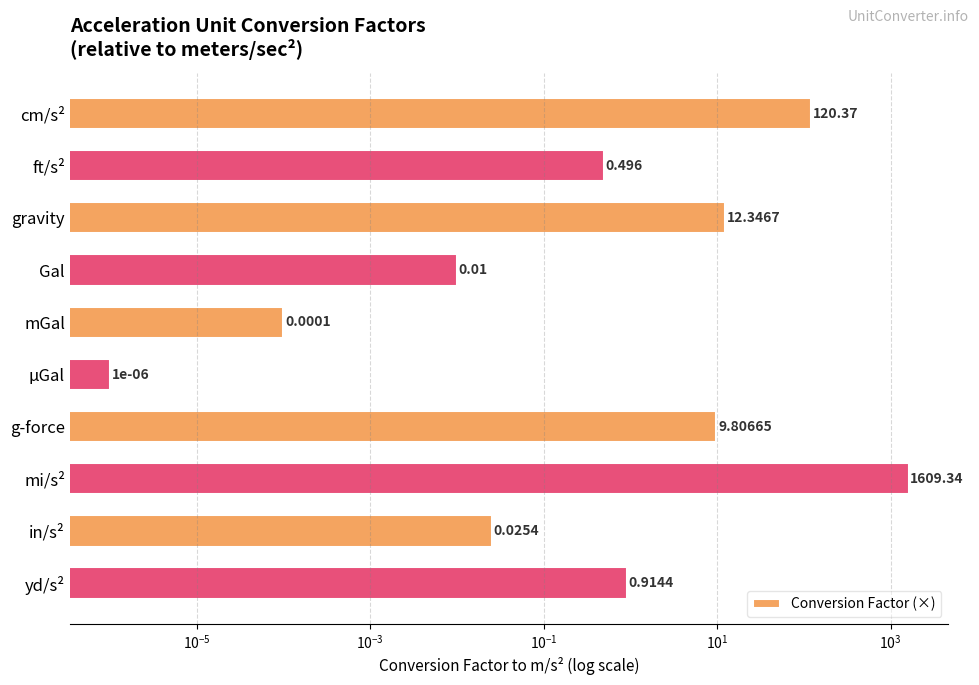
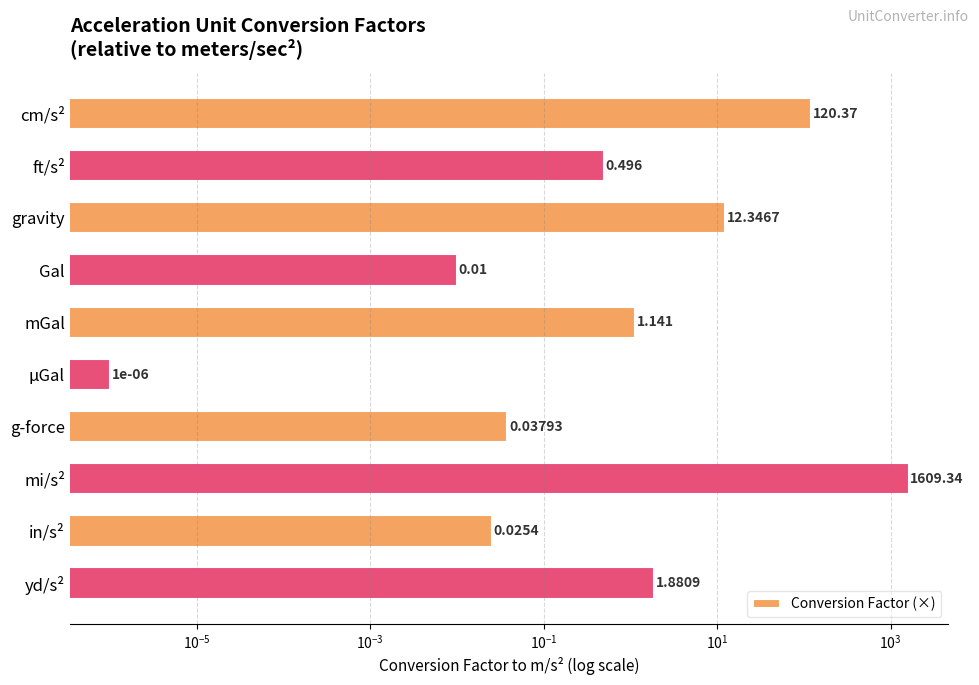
mGal: 0.0001 -> 1.141
g-force: 9.80665 -> 0.03793
yd/s²: 0.9144 -> 1.8809
